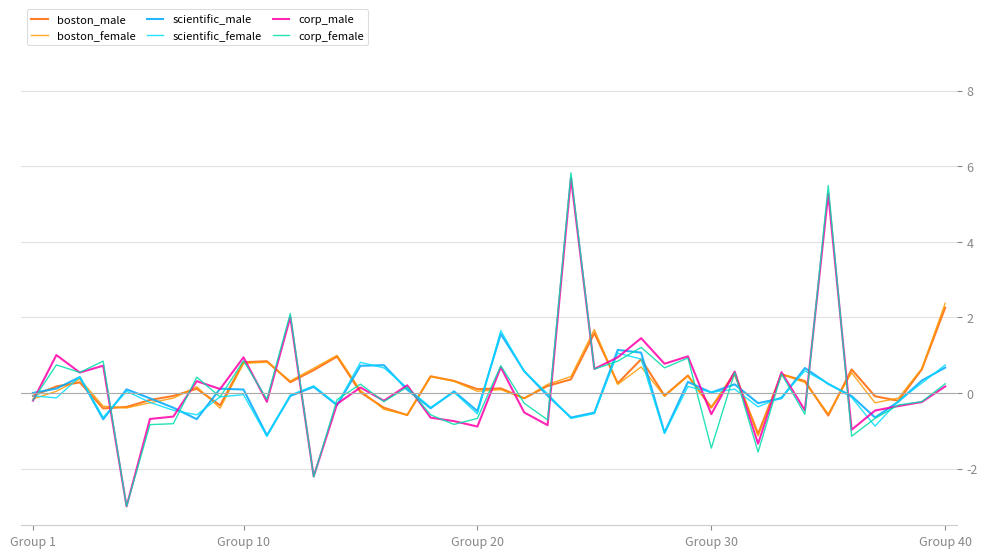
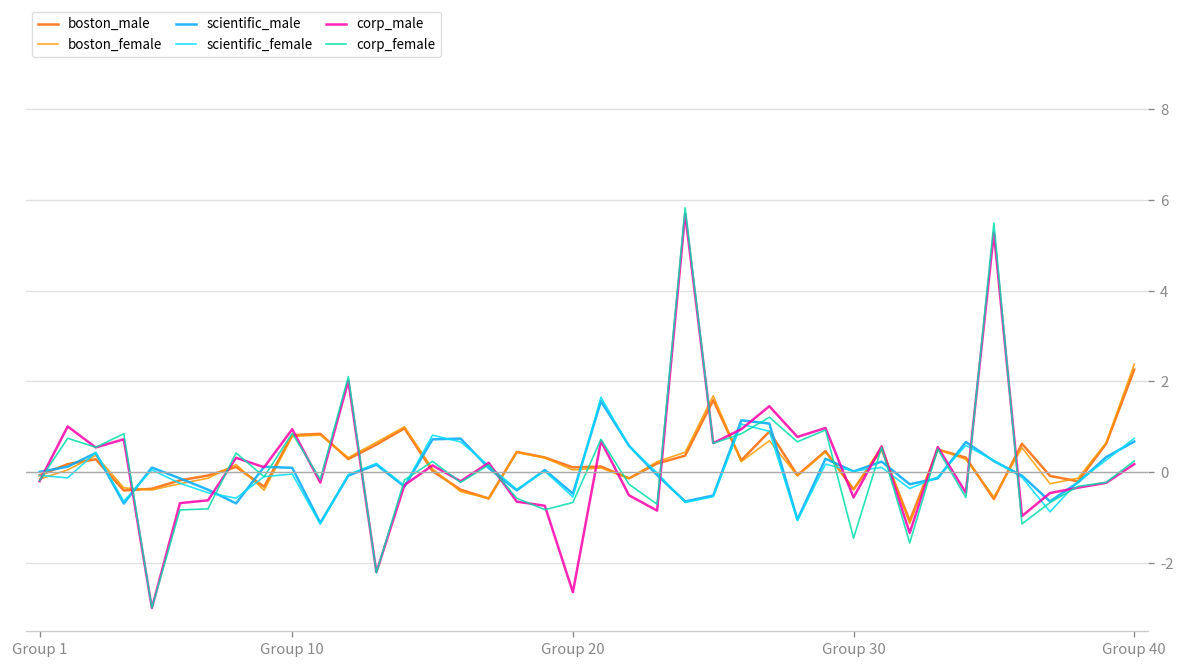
corp_male, Group 20: -0.9 -> -2.6
